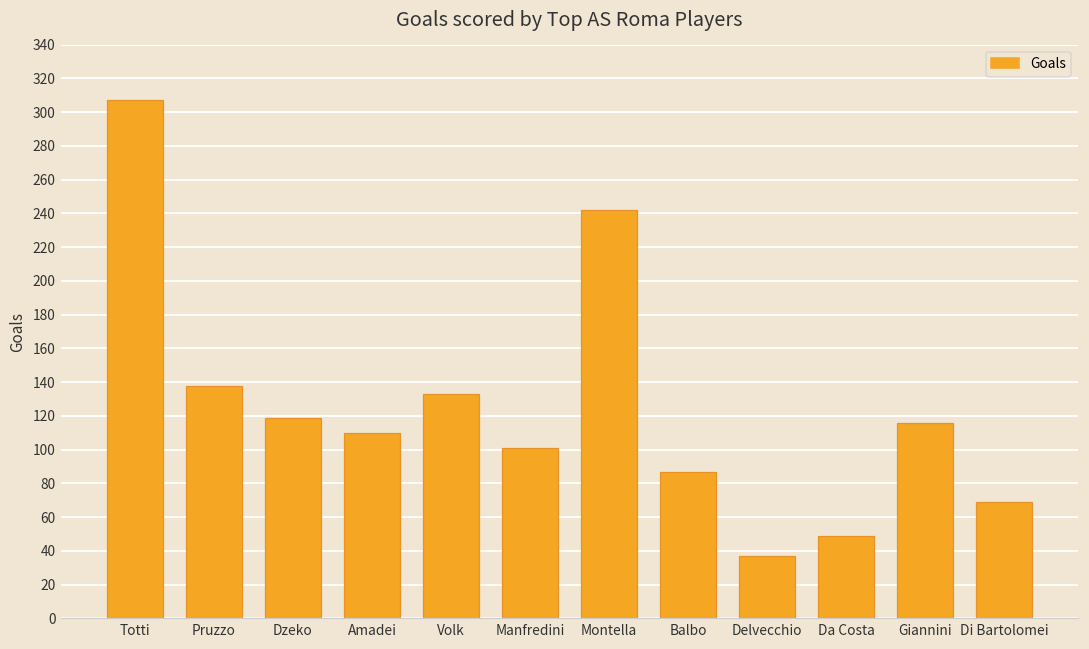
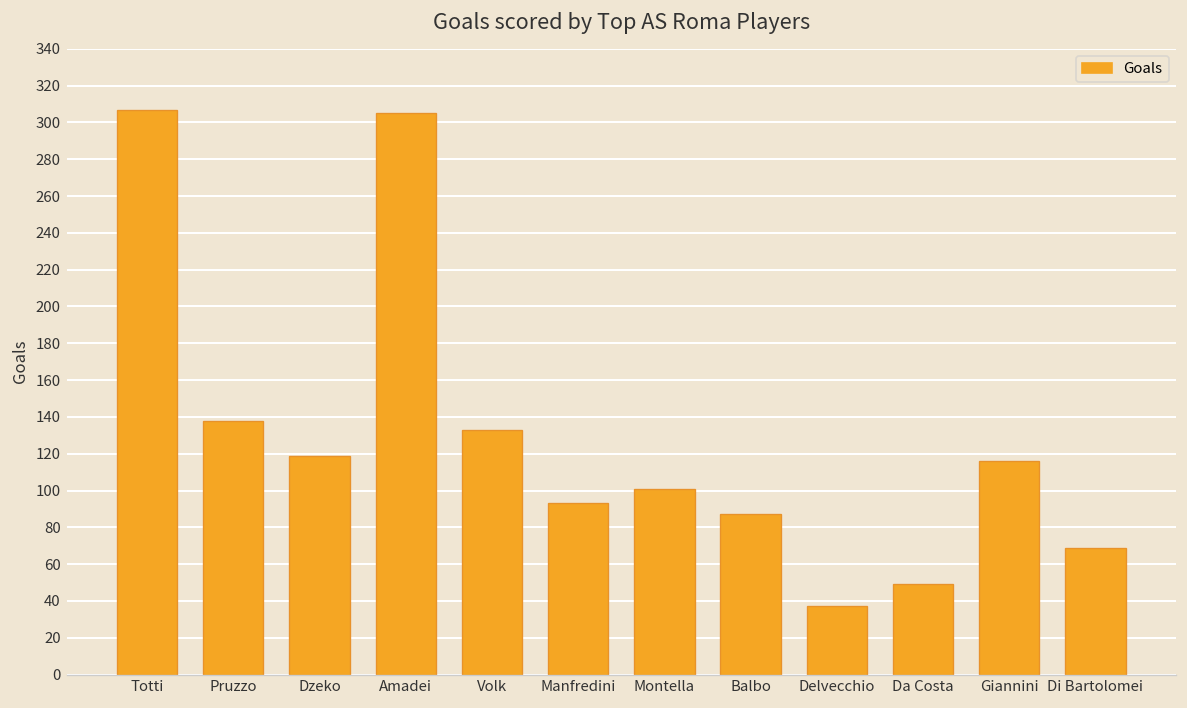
Amadei: 110 -> 305
Manfredini: 101 -> 93
Montella: 242 -> 101
